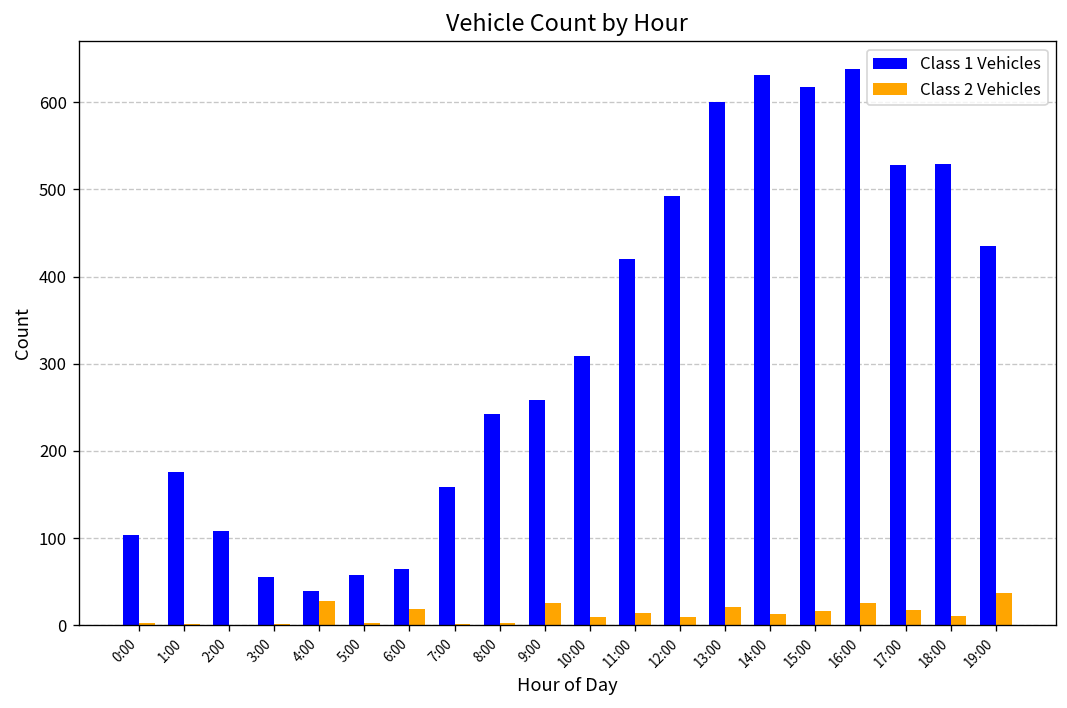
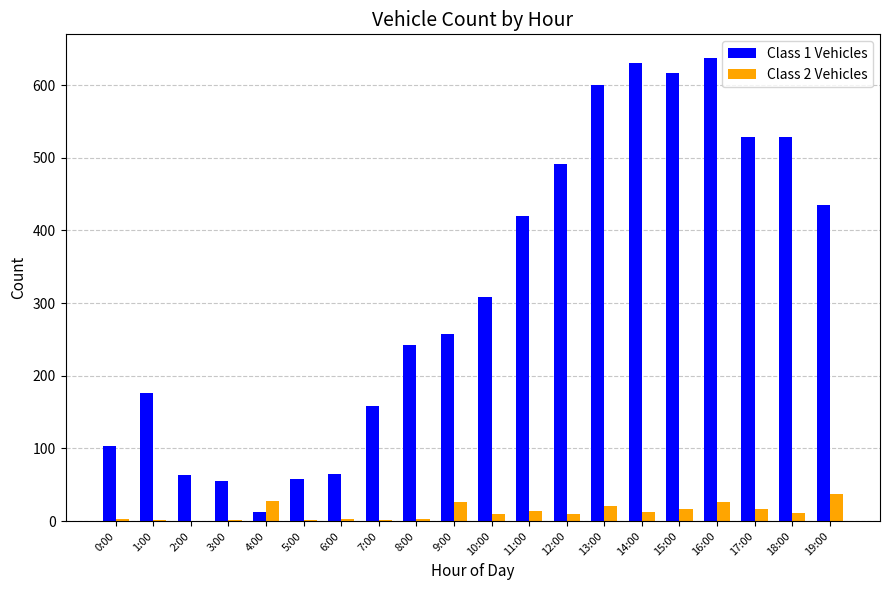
Class 1 Vehicles, 2:00: 110 -> 60
Class 1 Vehicles, 4:00: 40 -> 10
Class 2 Vehicles, 6:00: 20 -> 0
